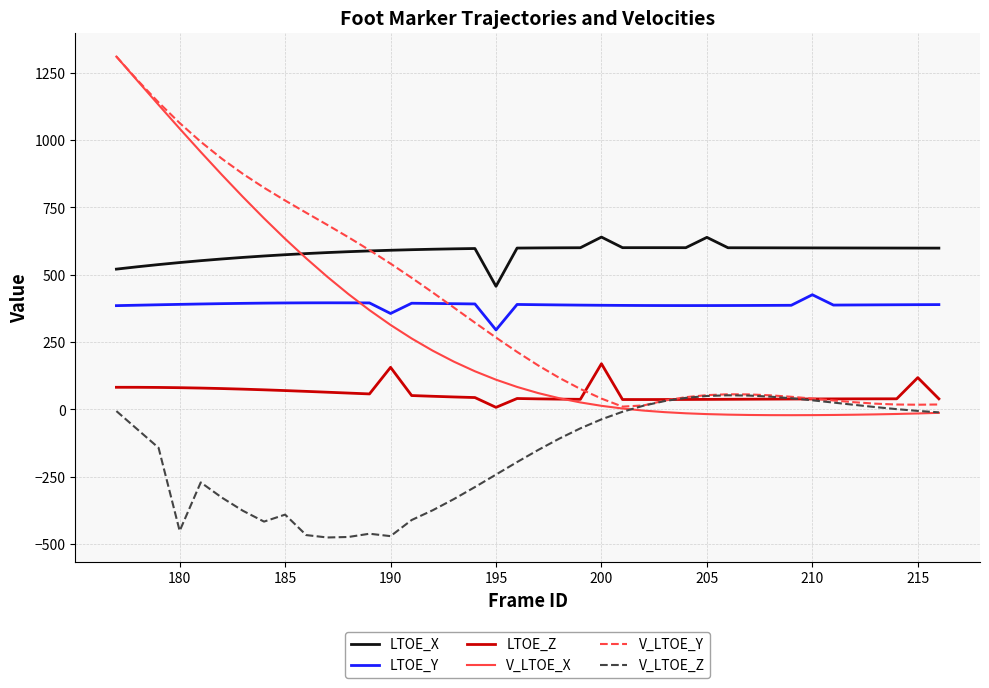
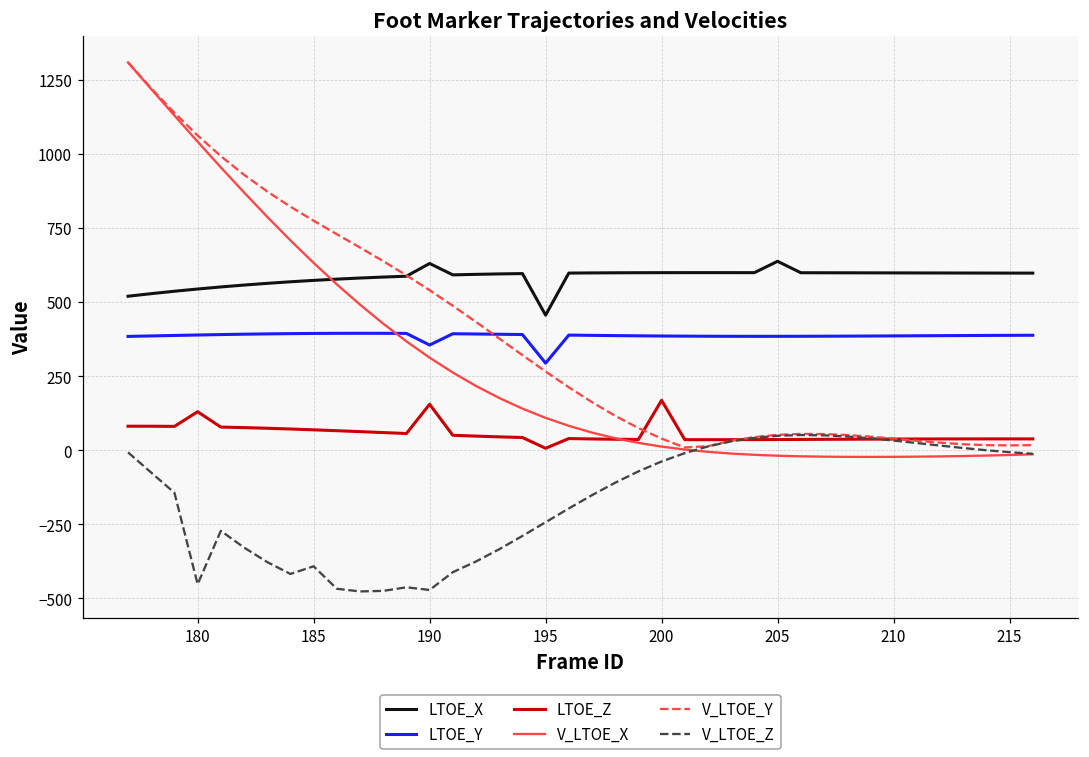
LTOE_Z, 180: 80 -> 130
LTOE_X, 190: 590 -> 630
LTOE_X, 200: 640 -> 600
LTOE_Y, 210: 430 -> 390
LTOE_Z, 215: 120 -> 40
